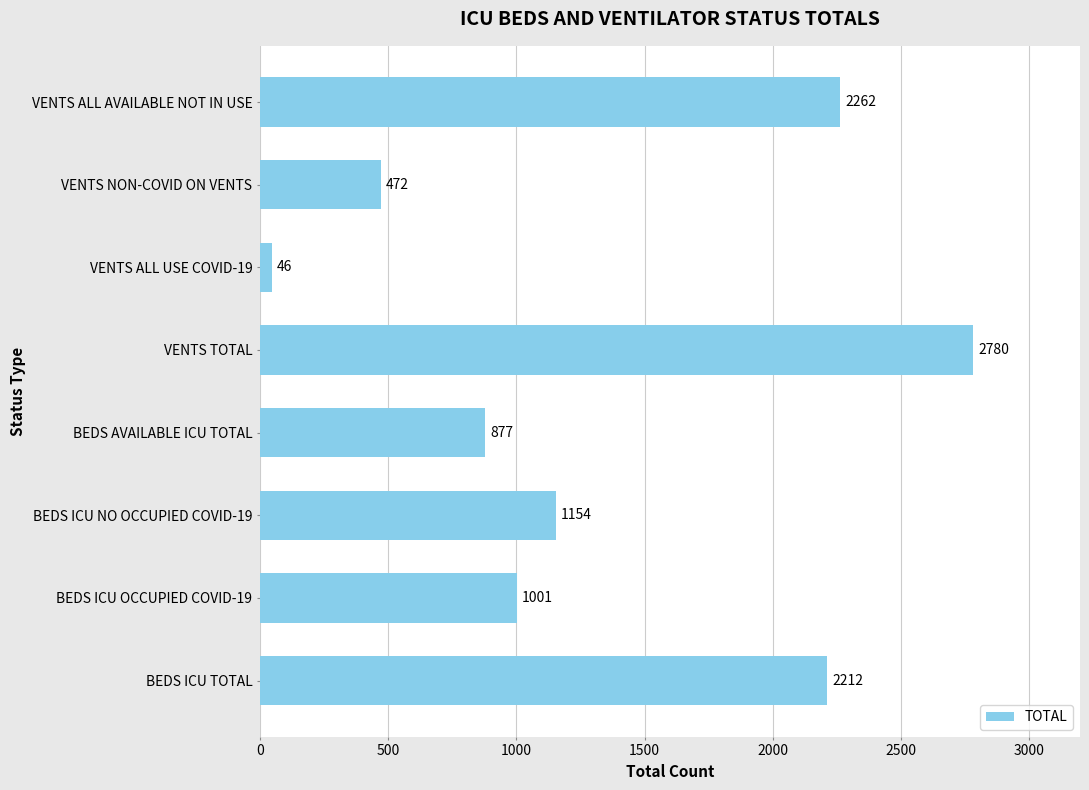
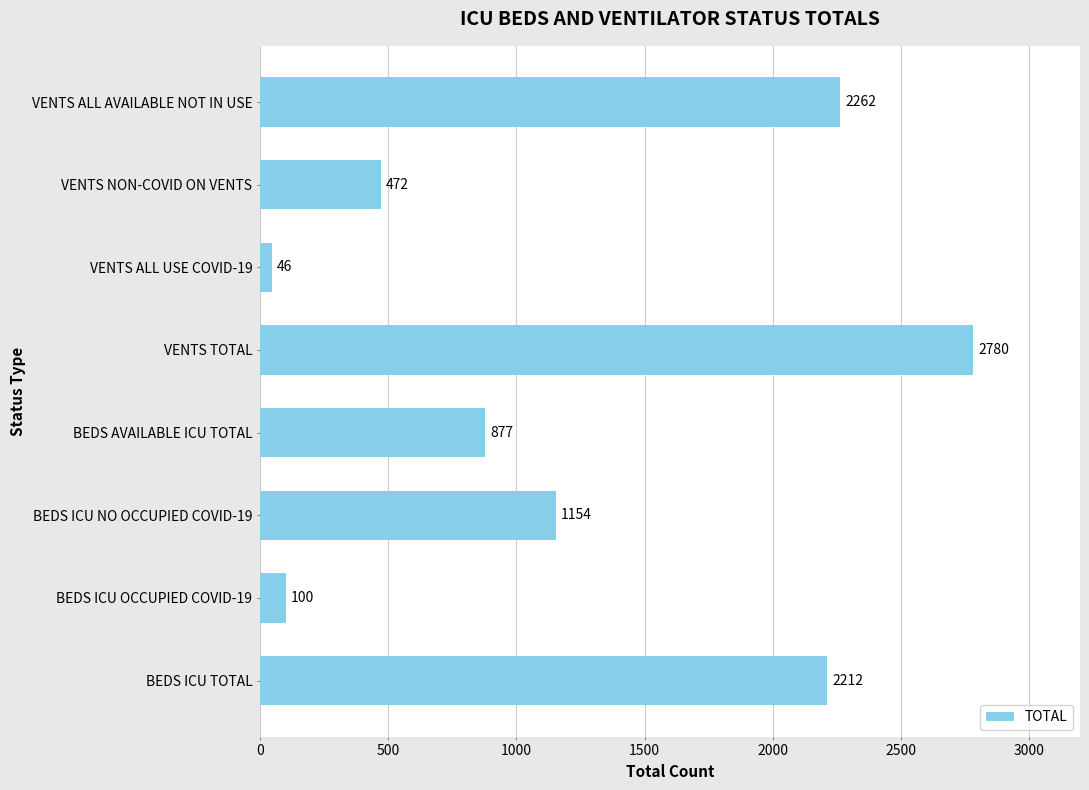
BEDS ICU OCCUPIED COVID-19: 1001 -> 100
